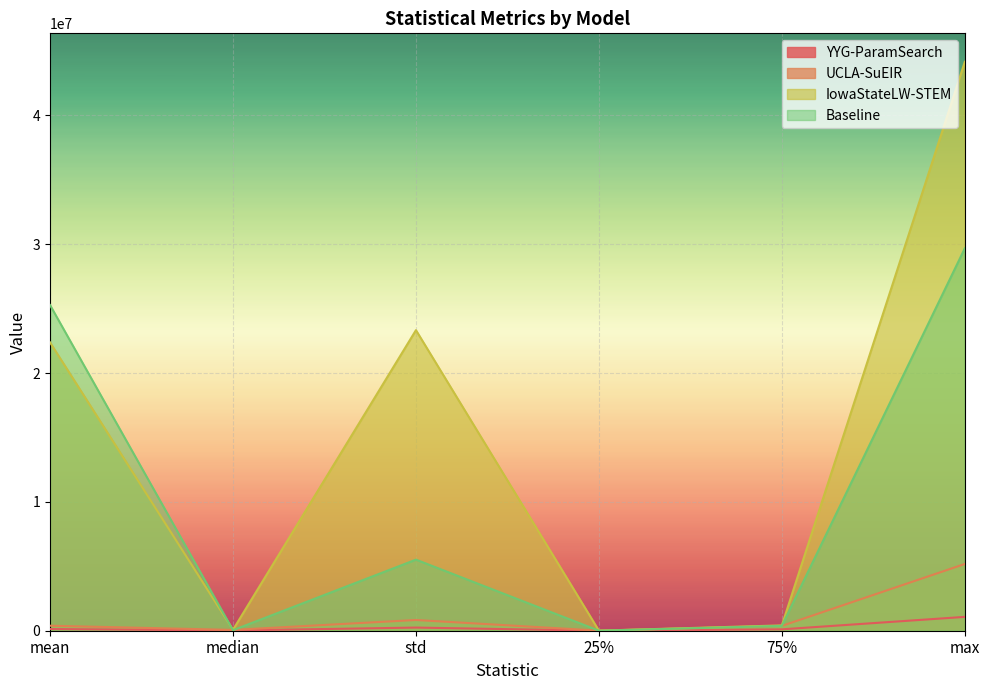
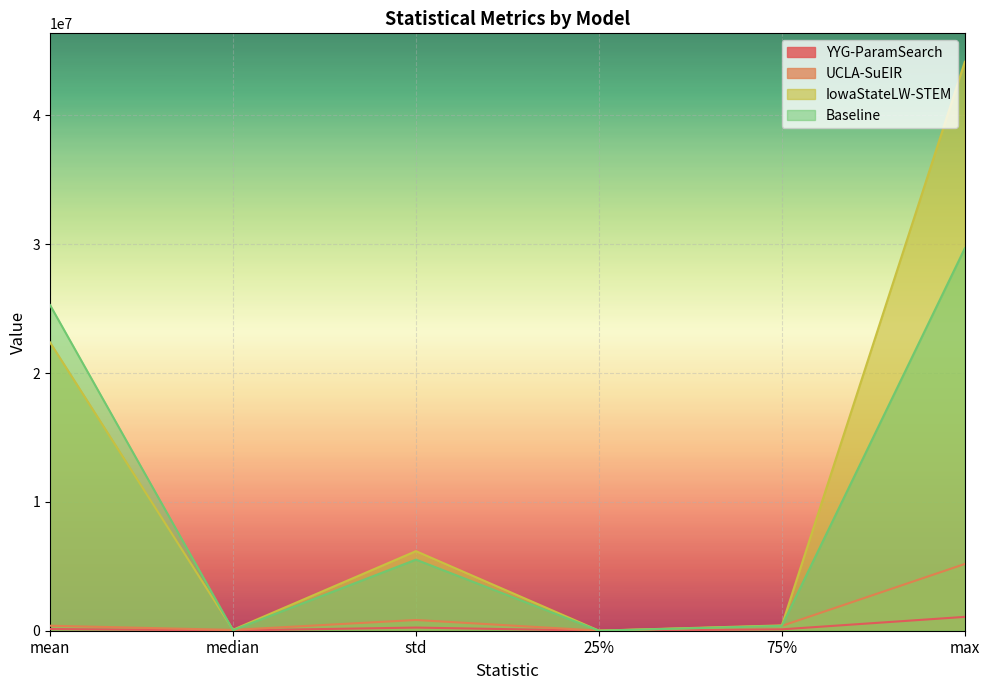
IowaStateLW-STEM, std: 23300000 -> 6200000
